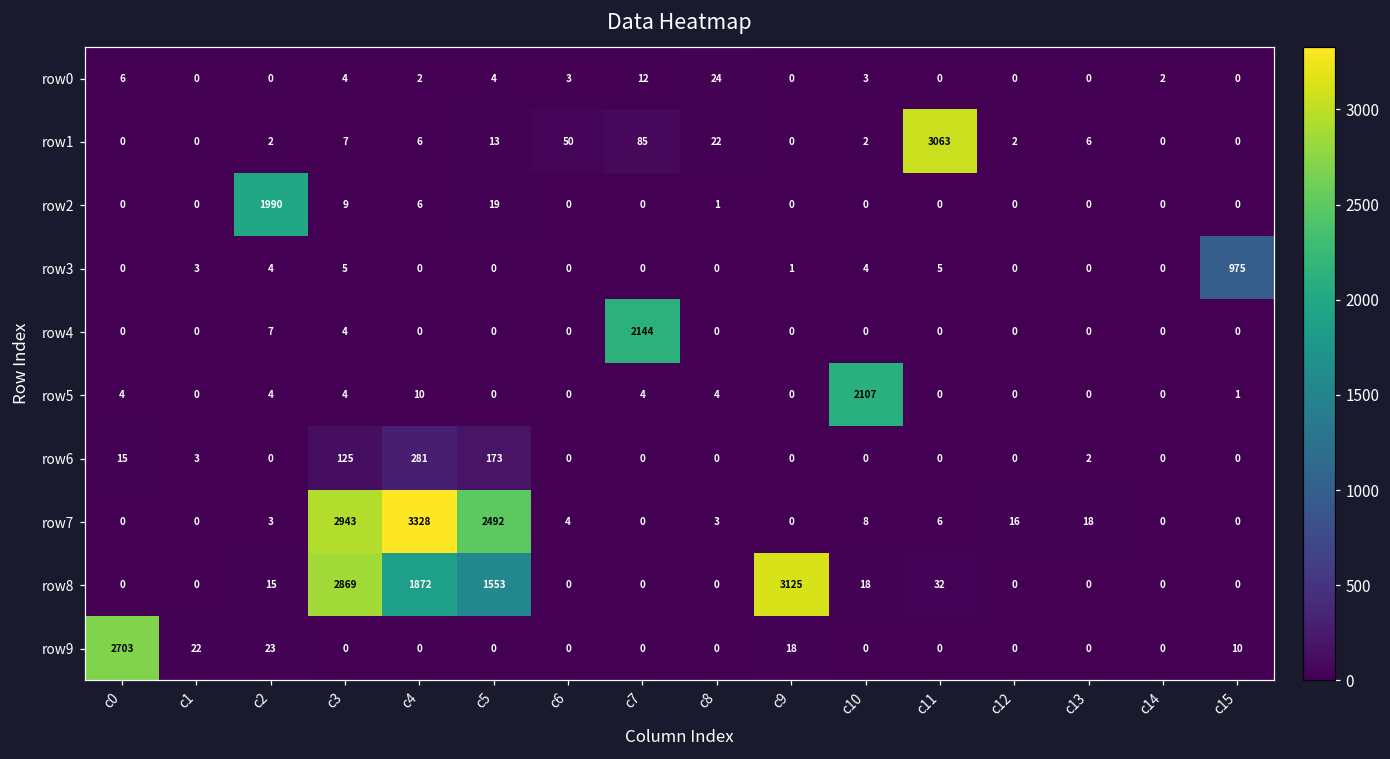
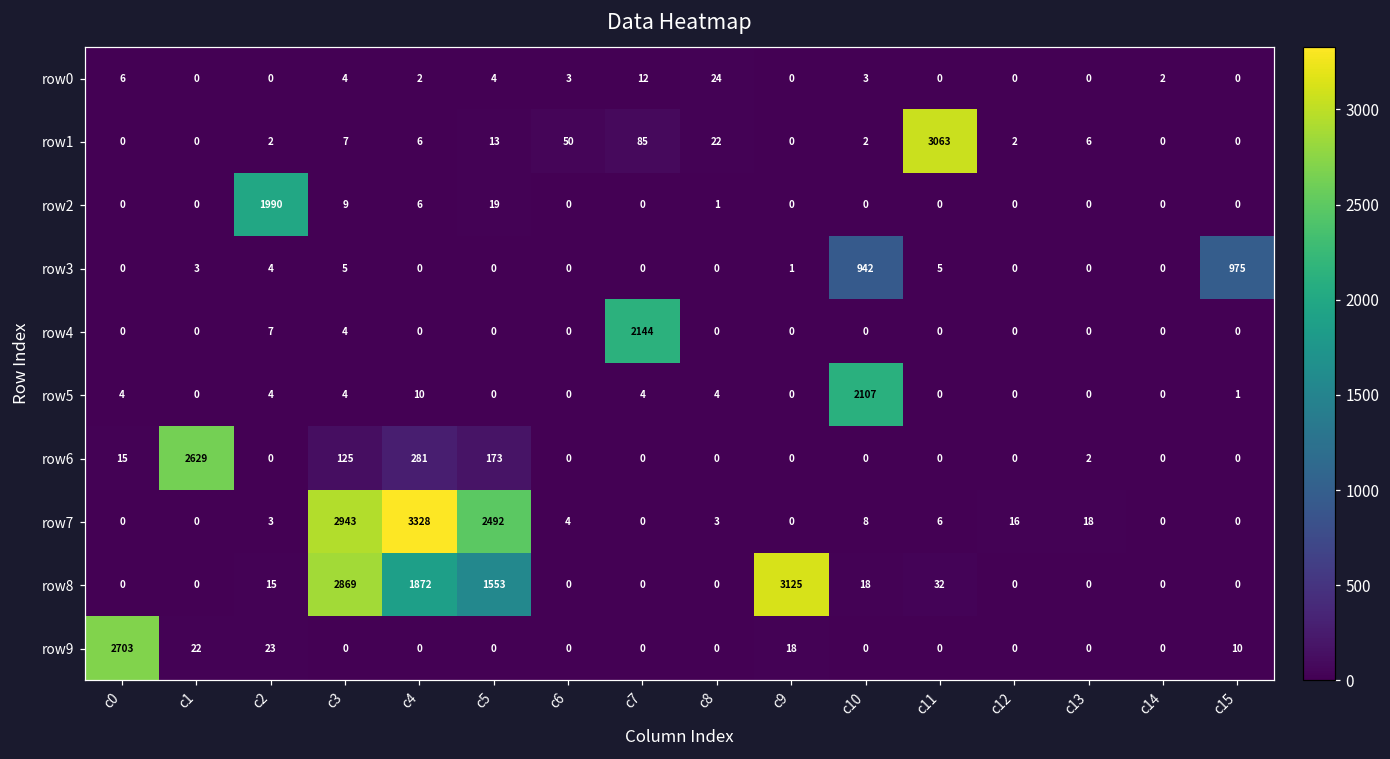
row3, c10: 4 -> 942
row6, c1: 3 -> 2629
